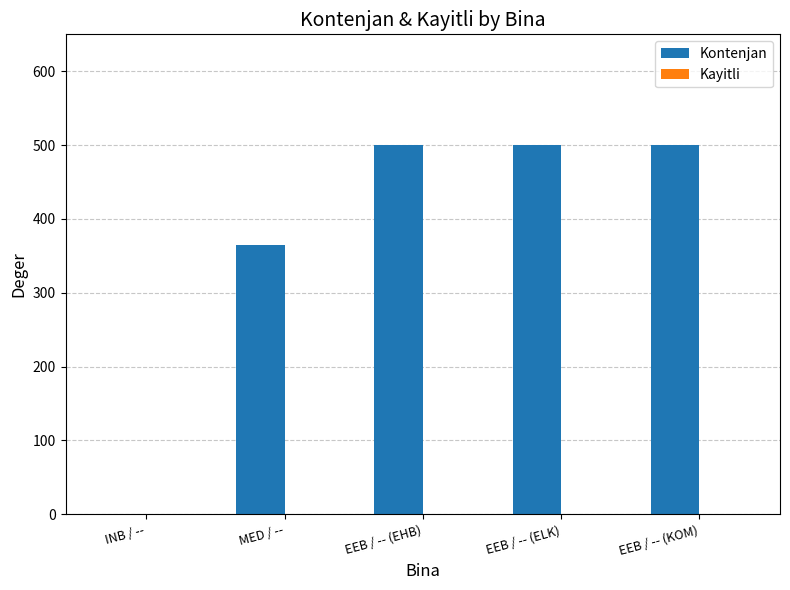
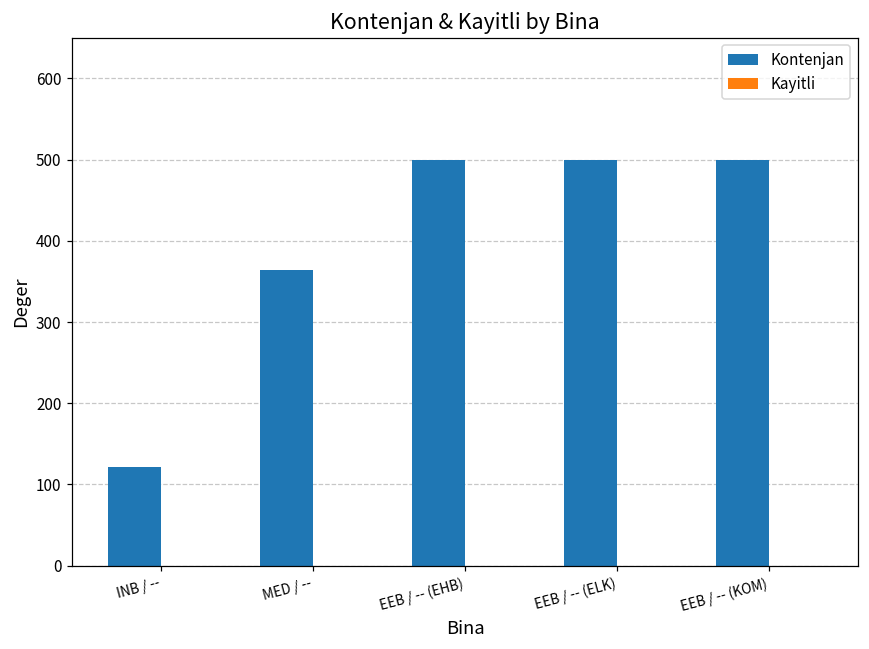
Kontenjan, INB / --: 0 -> 120
